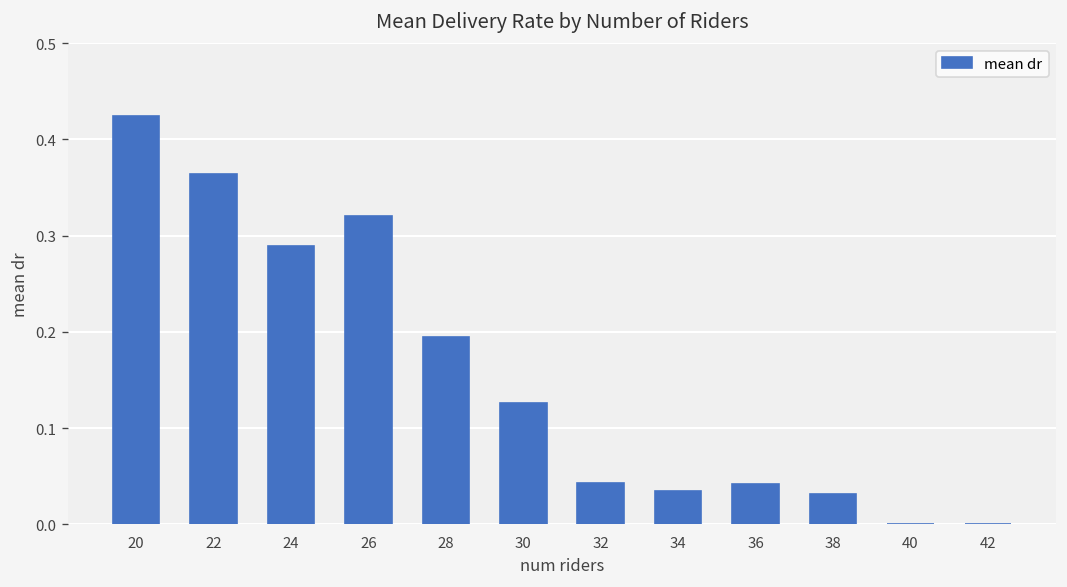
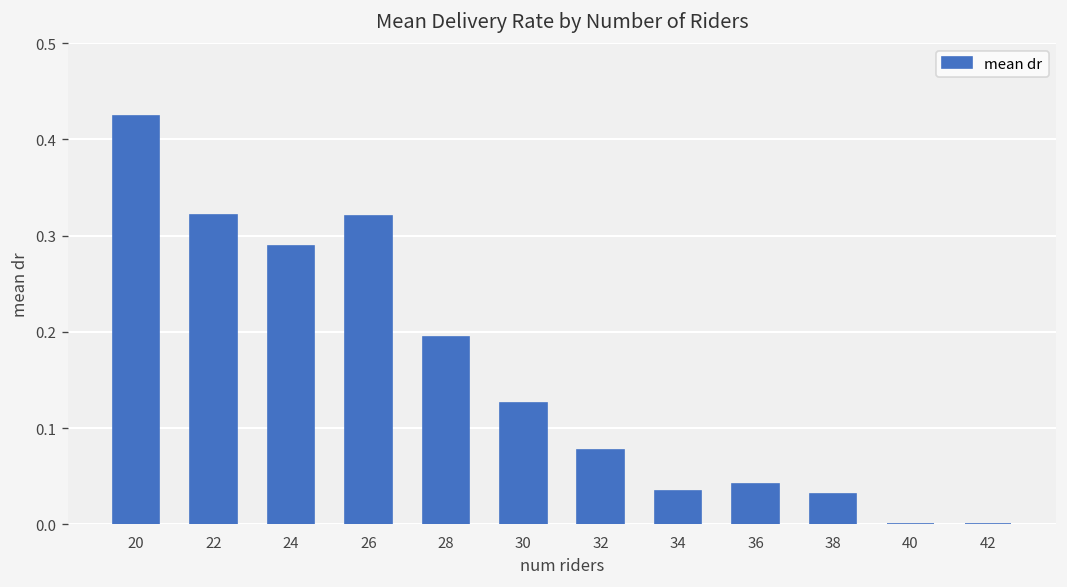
22: 0.36 -> 0.32
32: 0.04 -> 0.08
